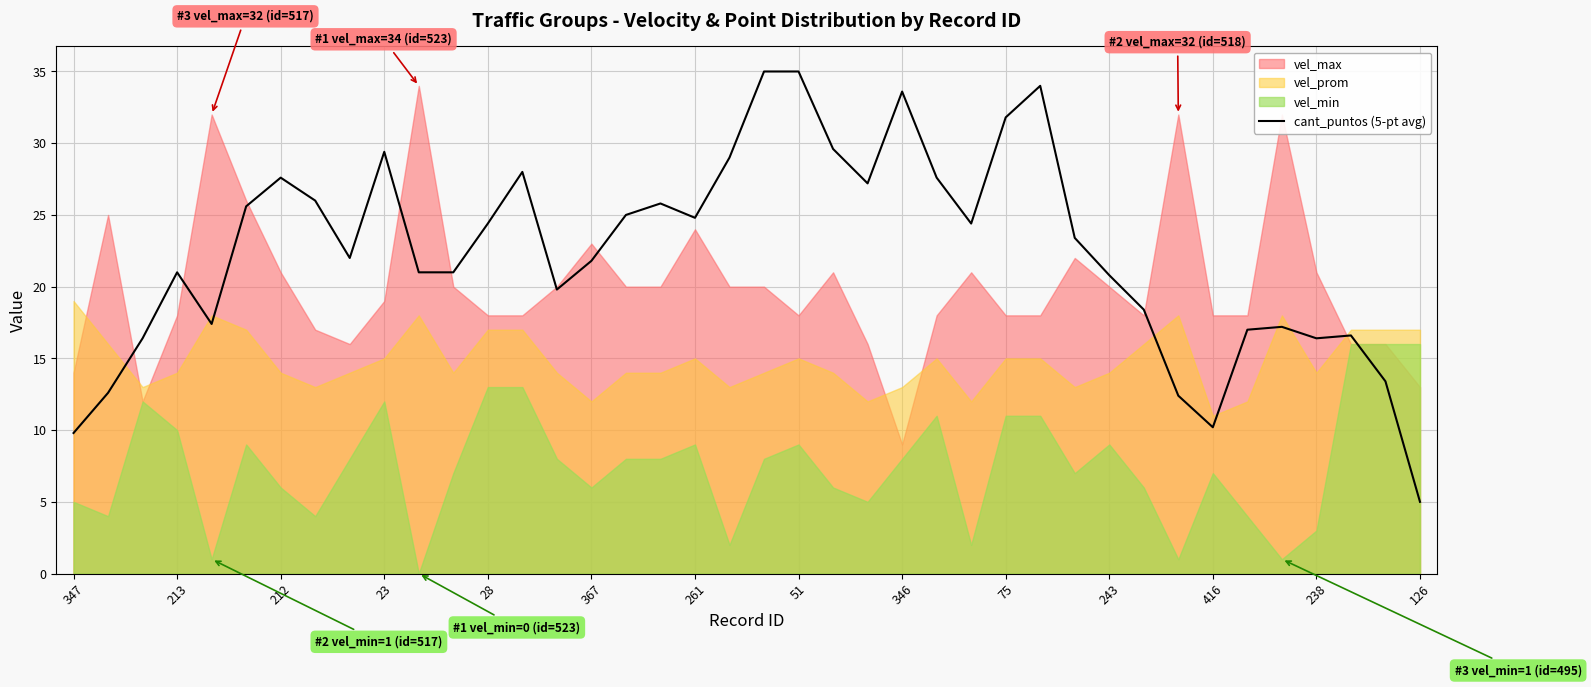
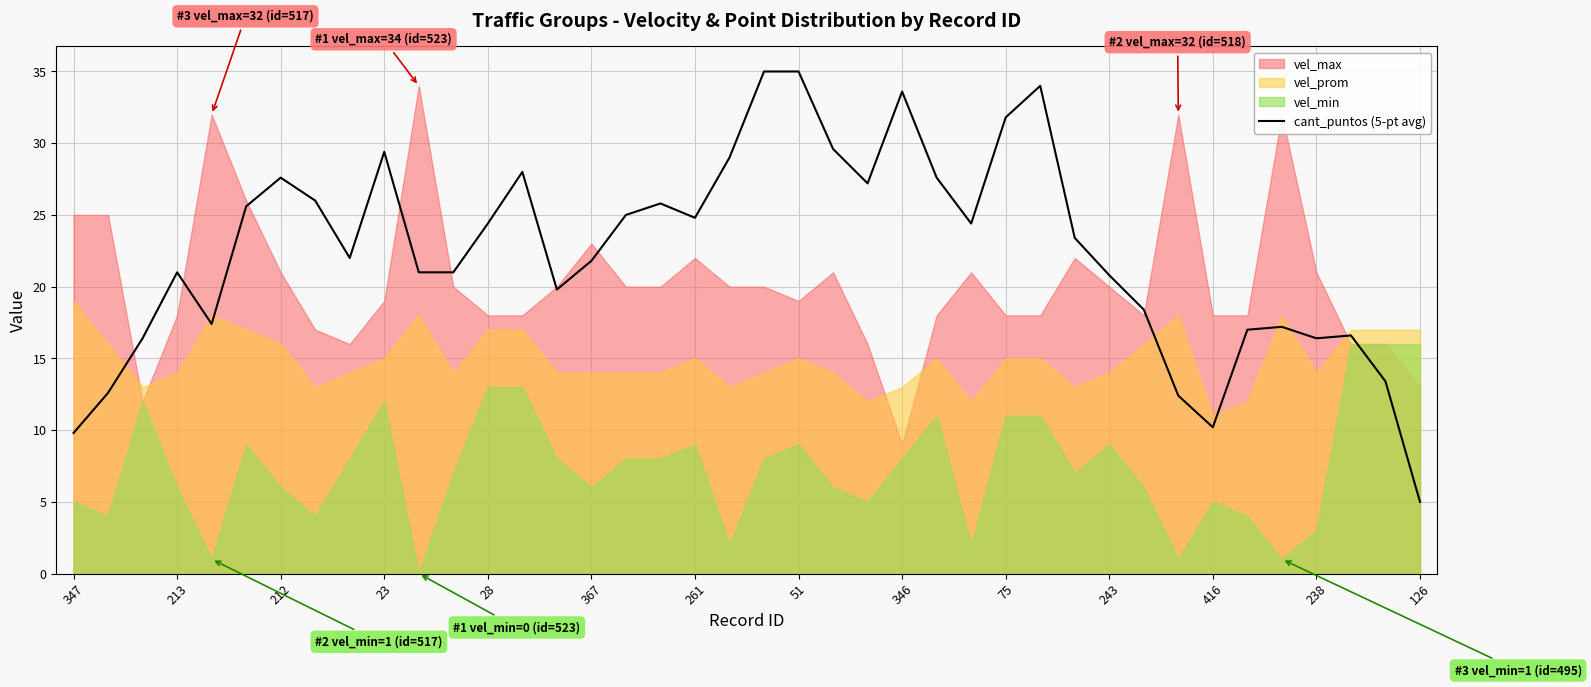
vel_max, 347: 14 -> 25
vel_min, 213: 10 -> 6
vel_prom, 212: 14 -> 16
vel_prom, 367: 12 -> 14
vel_max, 261: 24 -> 22
vel_max, 51: 18 -> 19
vel_min, 416: 7 -> 5
